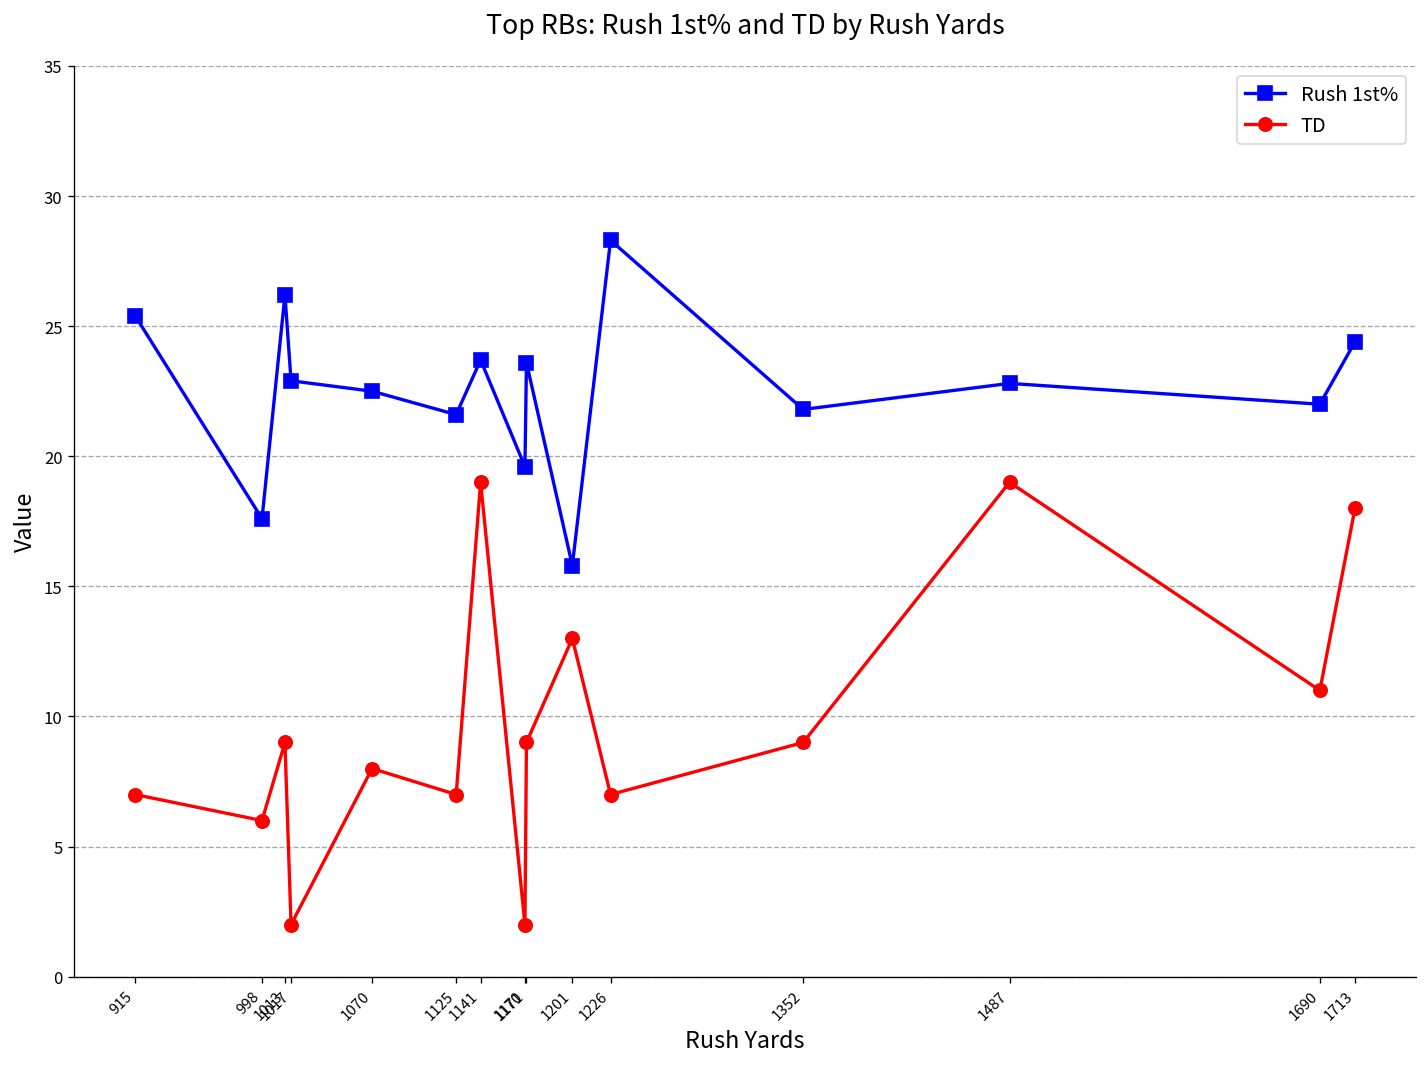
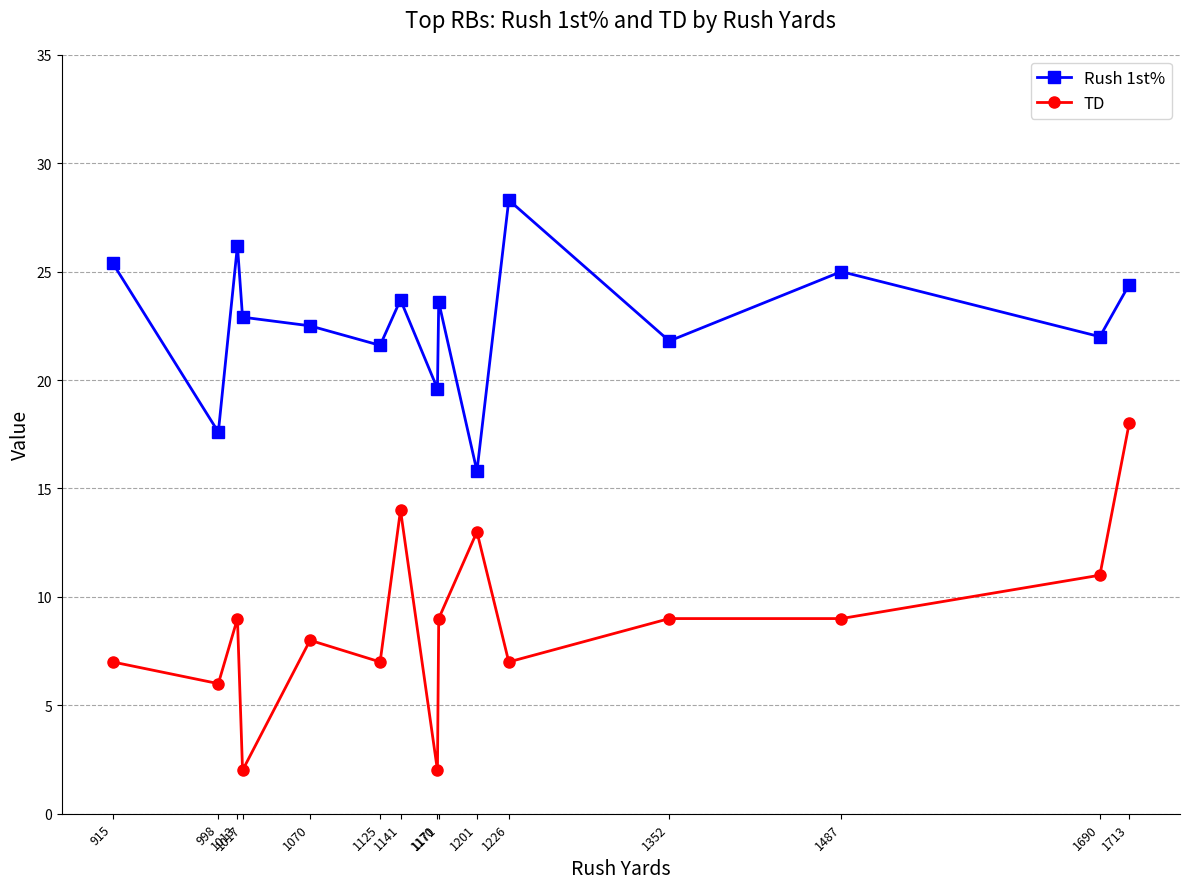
TD, 1141: 19 -> 14
Rush 1st%, 1487: 22.8 -> 25.0
TD, 1487: 19 -> 9
